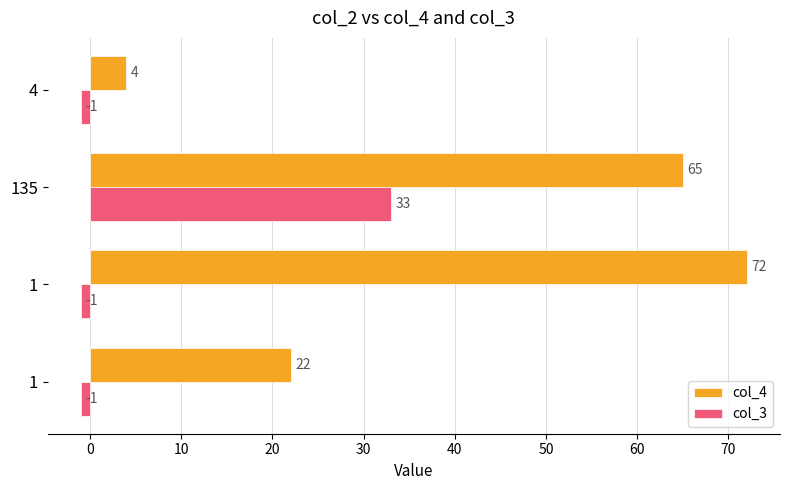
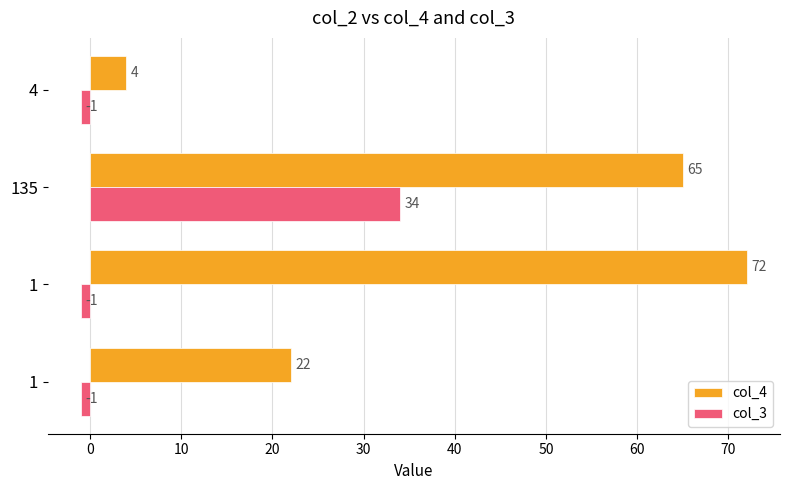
col_3, 135: 33 -> 34
